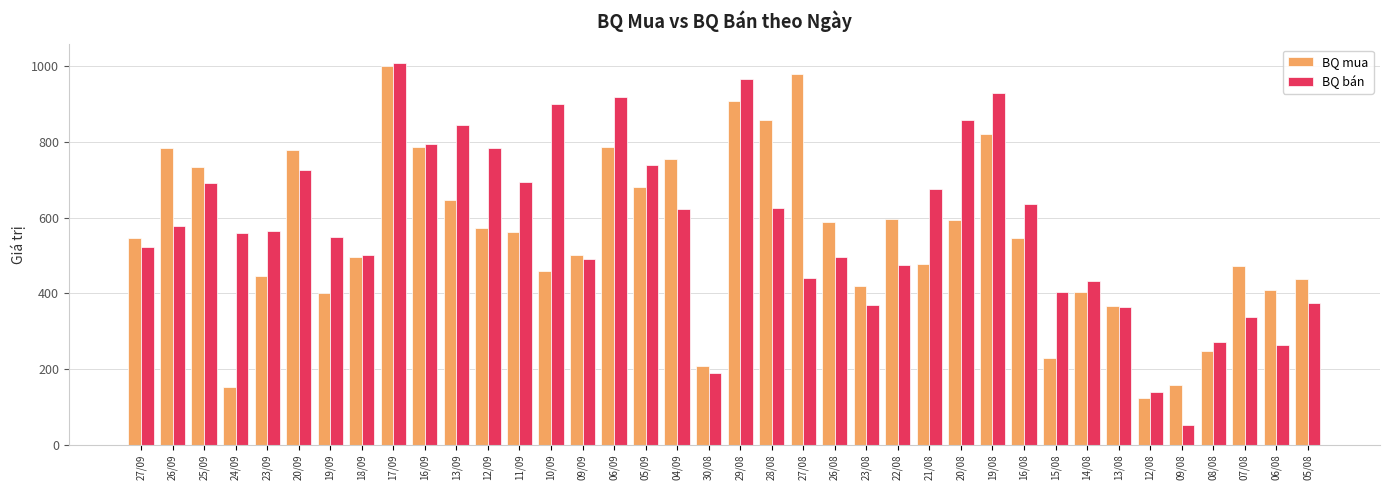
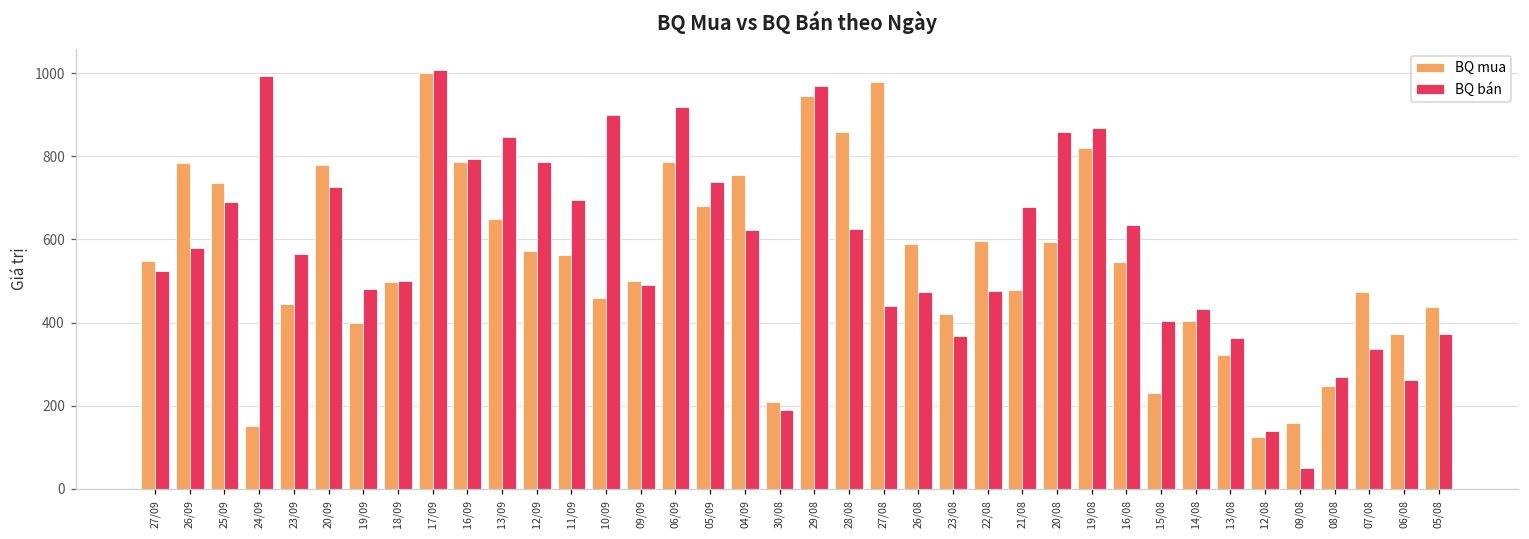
BQ bán, 24/09: 560 -> 990
BQ bán, 19/09: 550 -> 480
BQ mua, 29/08: 910 -> 950
BQ bán, 26/08: 500 -> 470
BQ bán, 19/08: 930 -> 870
BQ mua, 13/08: 370 -> 320
BQ mua, 06/08: 410 -> 370
